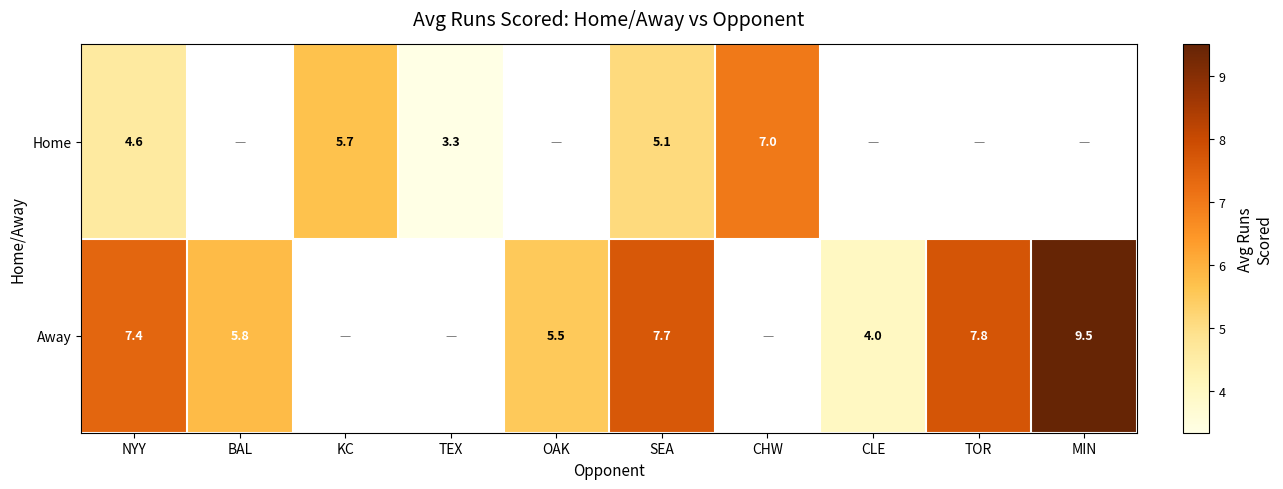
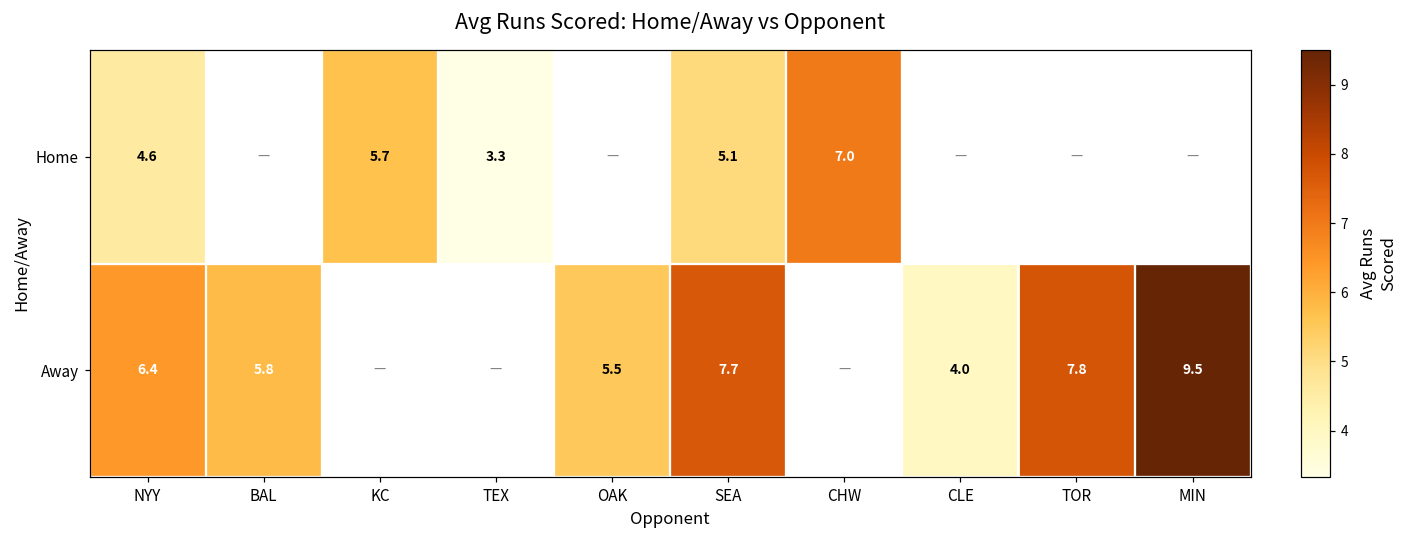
Away, NYY: 7.4 -> 6.4
